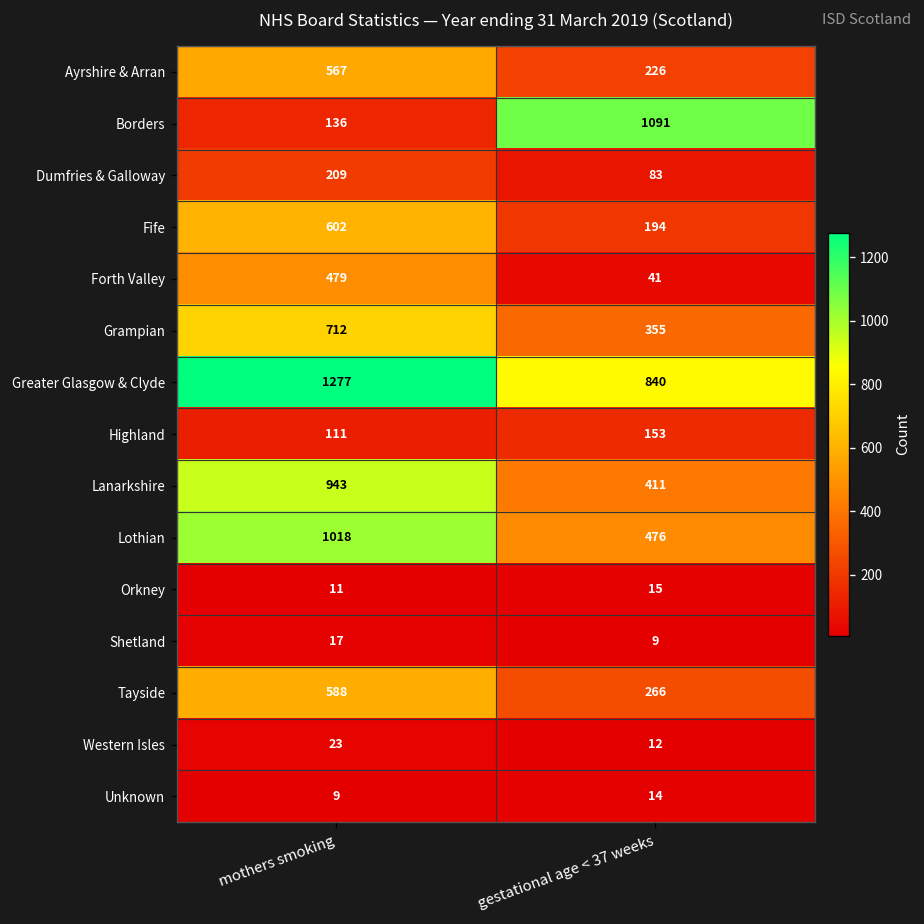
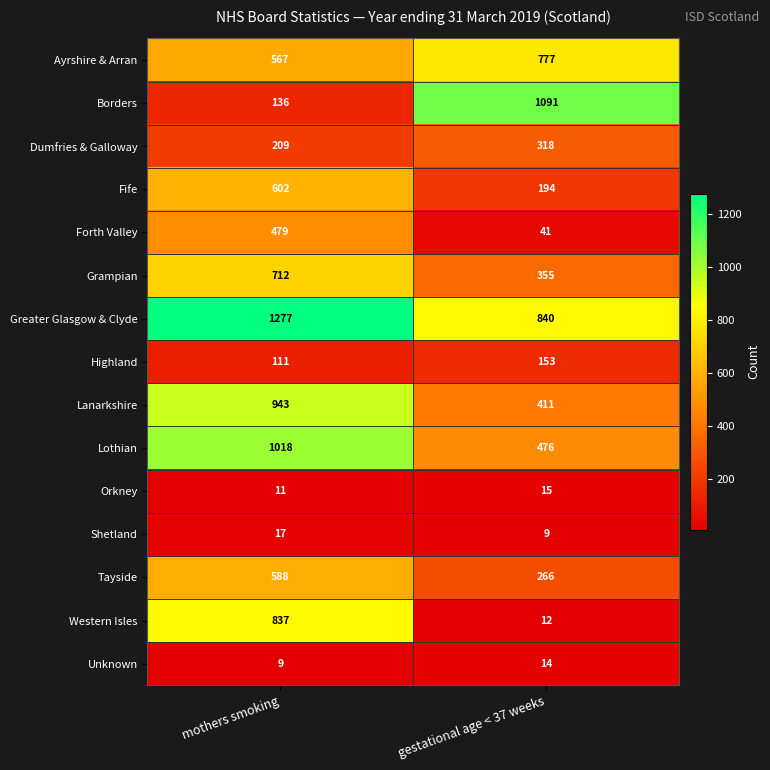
Ayrshire & Arran, gestational age < 37 weeks: 226 -> 777
Dumfries & Galloway, gestational age < 37 weeks: 83 -> 318
Western Isles, mothers smoking: 23 -> 837
